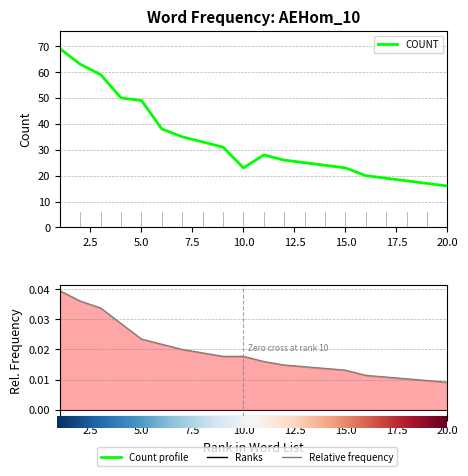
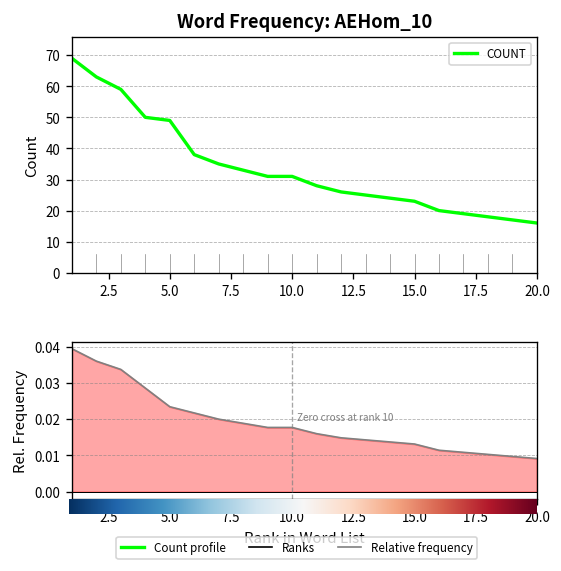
Word Frequency: AEHom_10, 10.0: 23 -> 31
